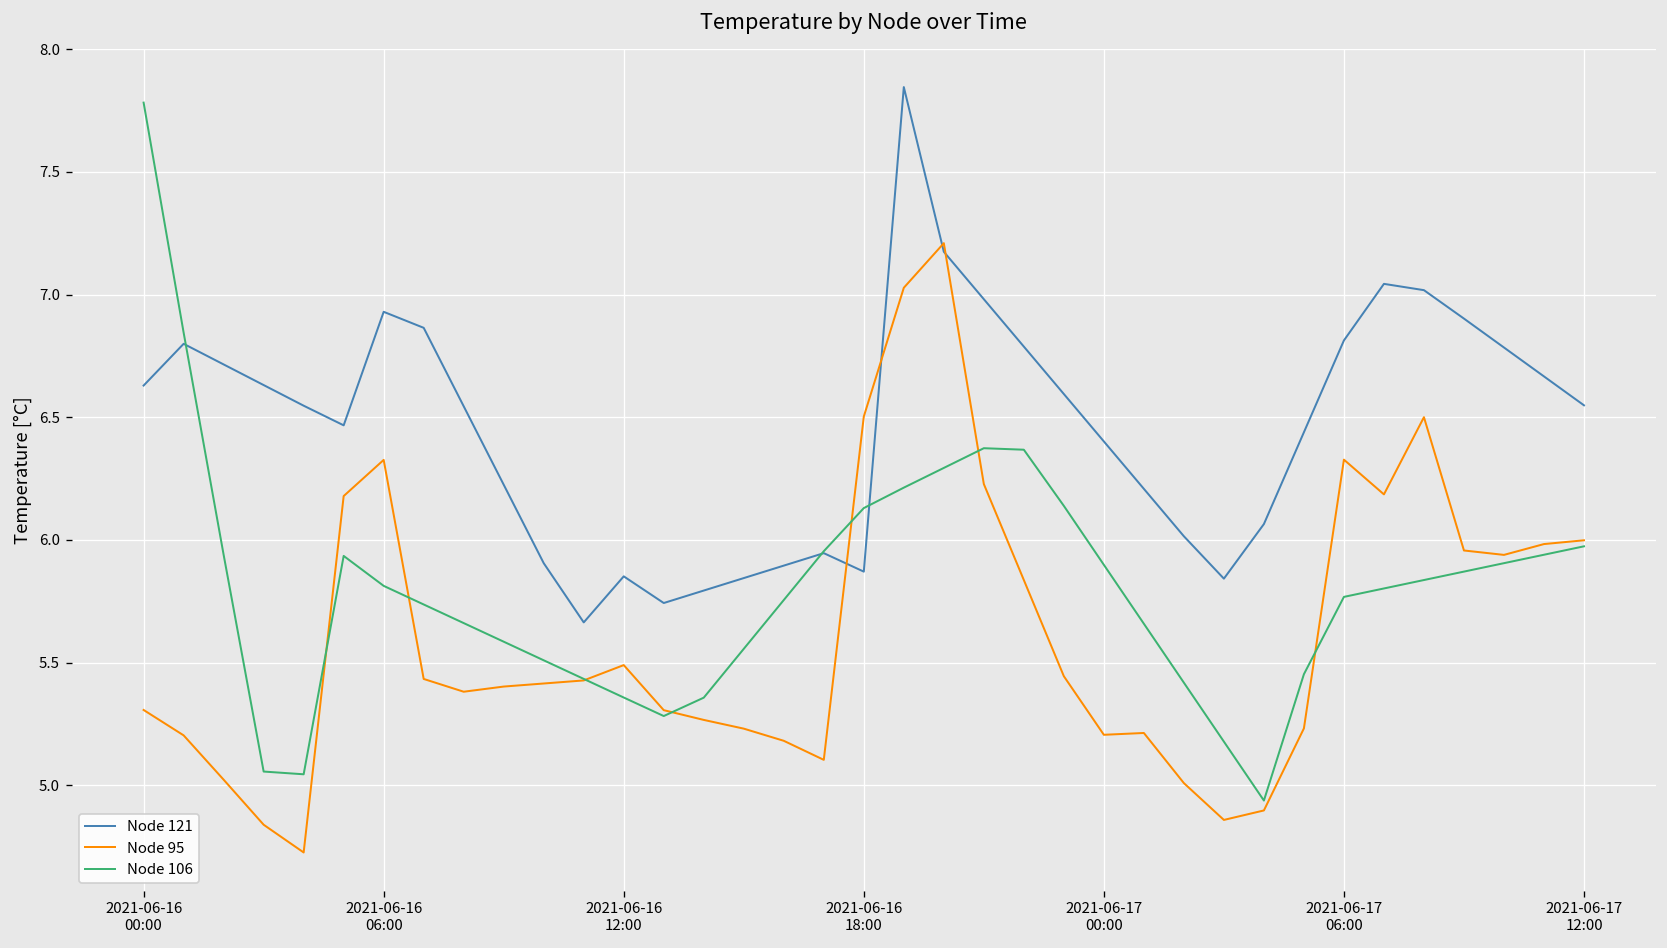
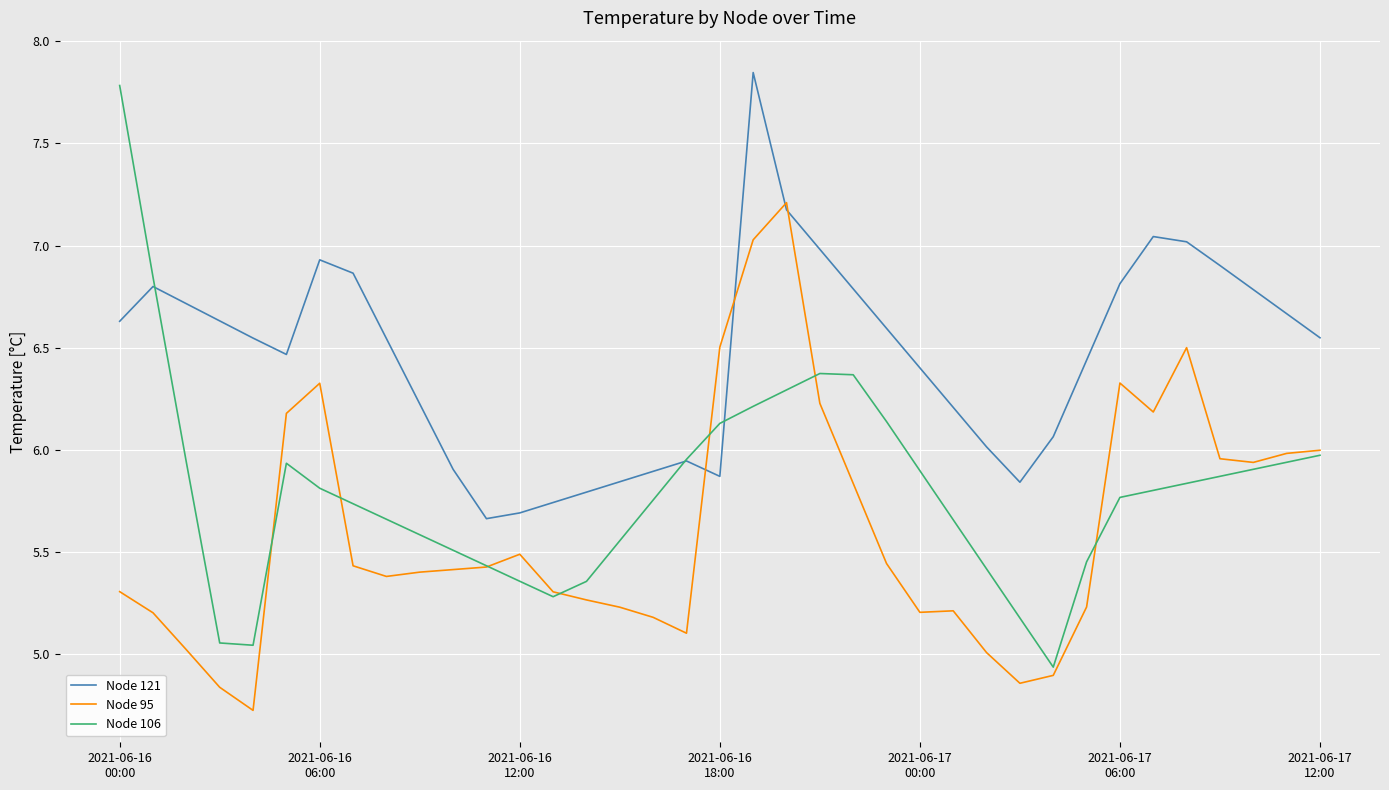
Node 121, 2021-06-16 12:00: 5.85 -> 5.69
